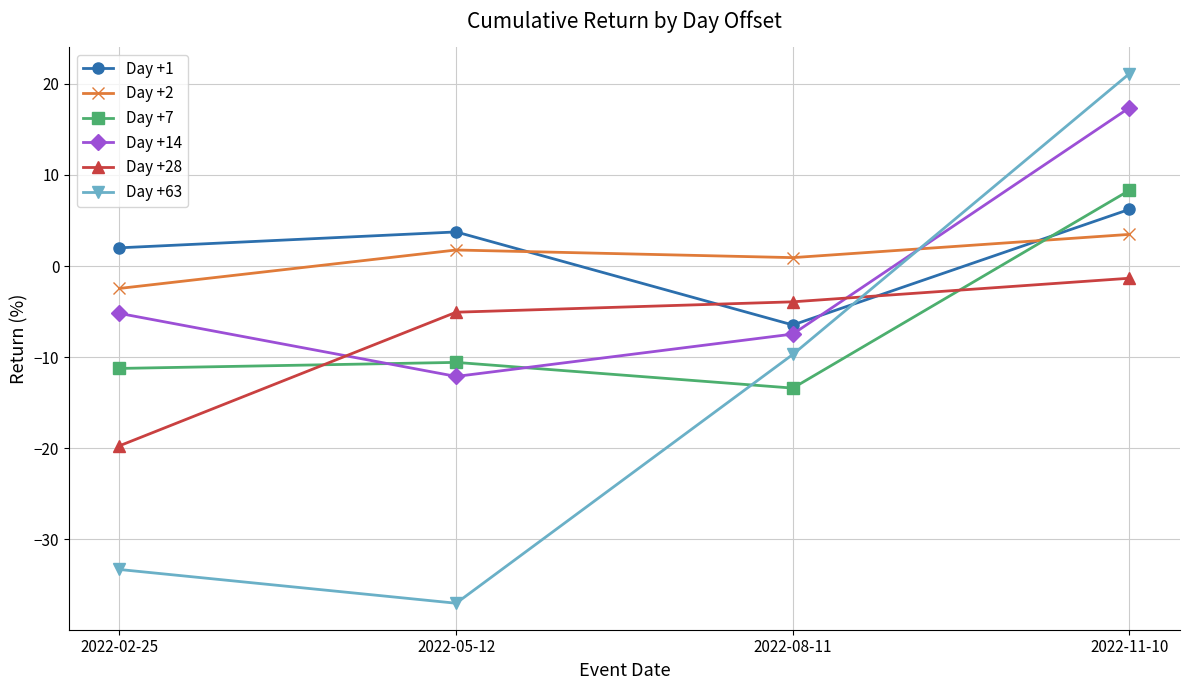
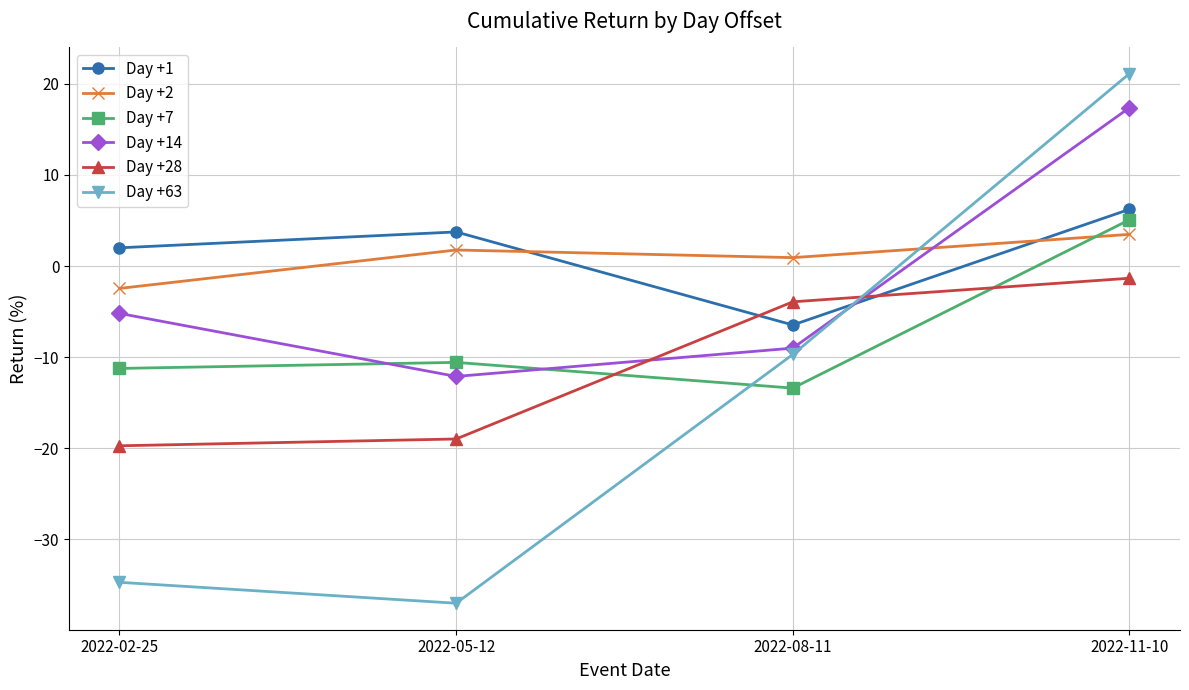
Day +63, 2022-02-25: -33 -> -35
Day +28, 2022-05-12: -5 -> -19
Day +14, 2022-08-11: -7 -> -9
Day +7, 2022-11-10: 8 -> 5
